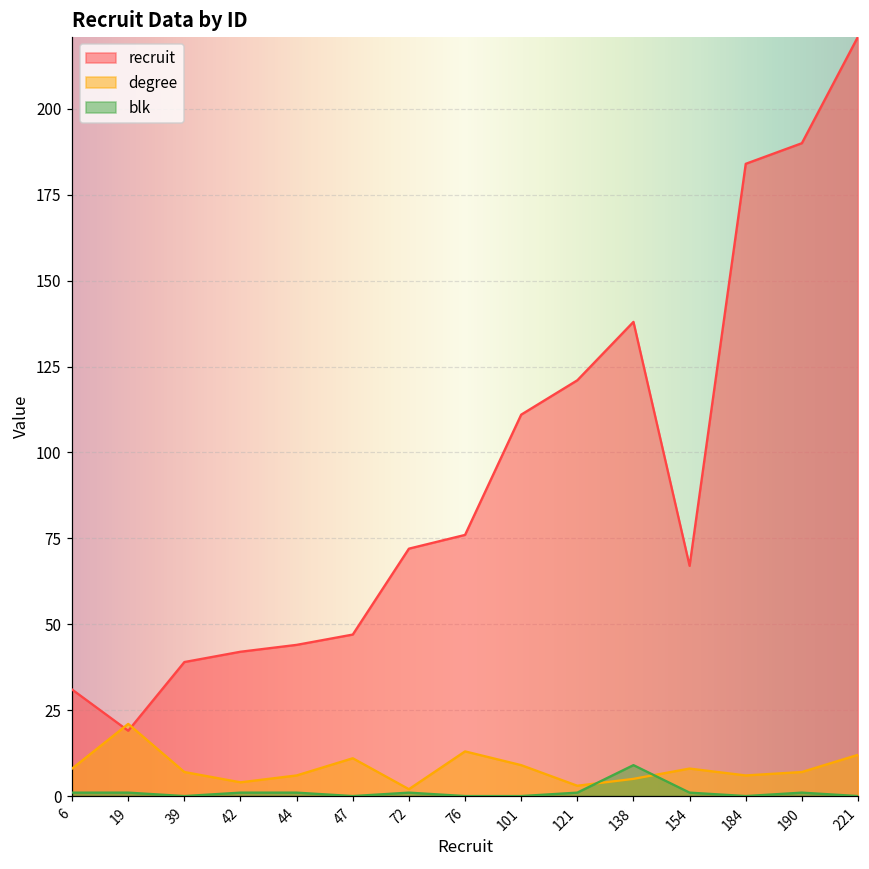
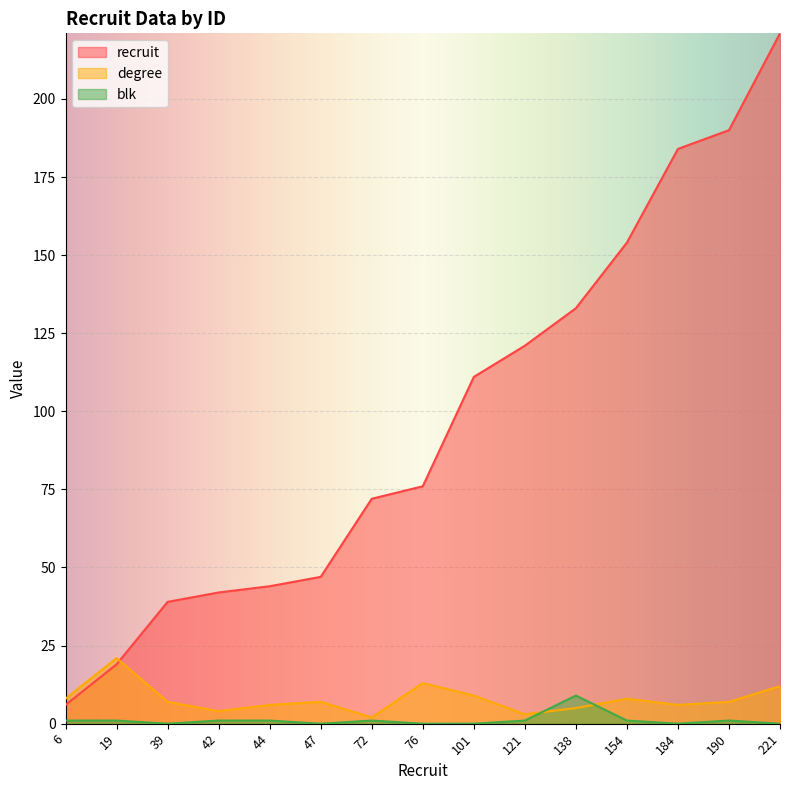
recruit, 6: 31 -> 6
degree, 47: 11 -> 7
recruit, 138: 138 -> 133
recruit, 154: 67 -> 154
